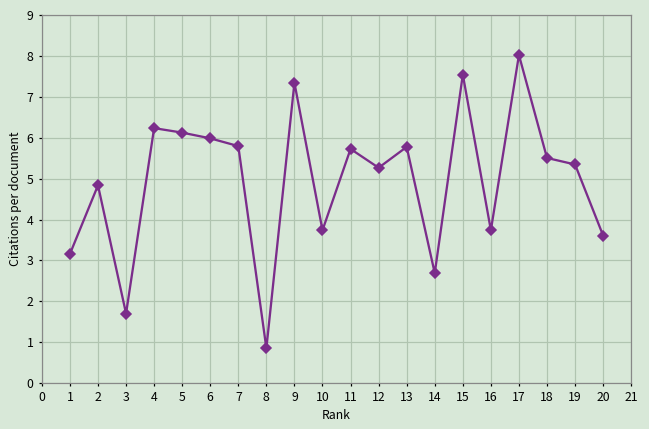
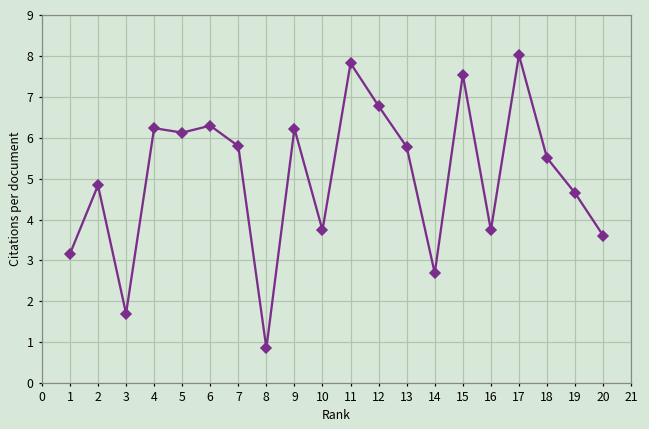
6: 6.0 -> 6.3
9: 7.4 -> 6.2
11: 5.7 -> 7.8
12: 5.3 -> 6.8
19: 5.4 -> 4.7
